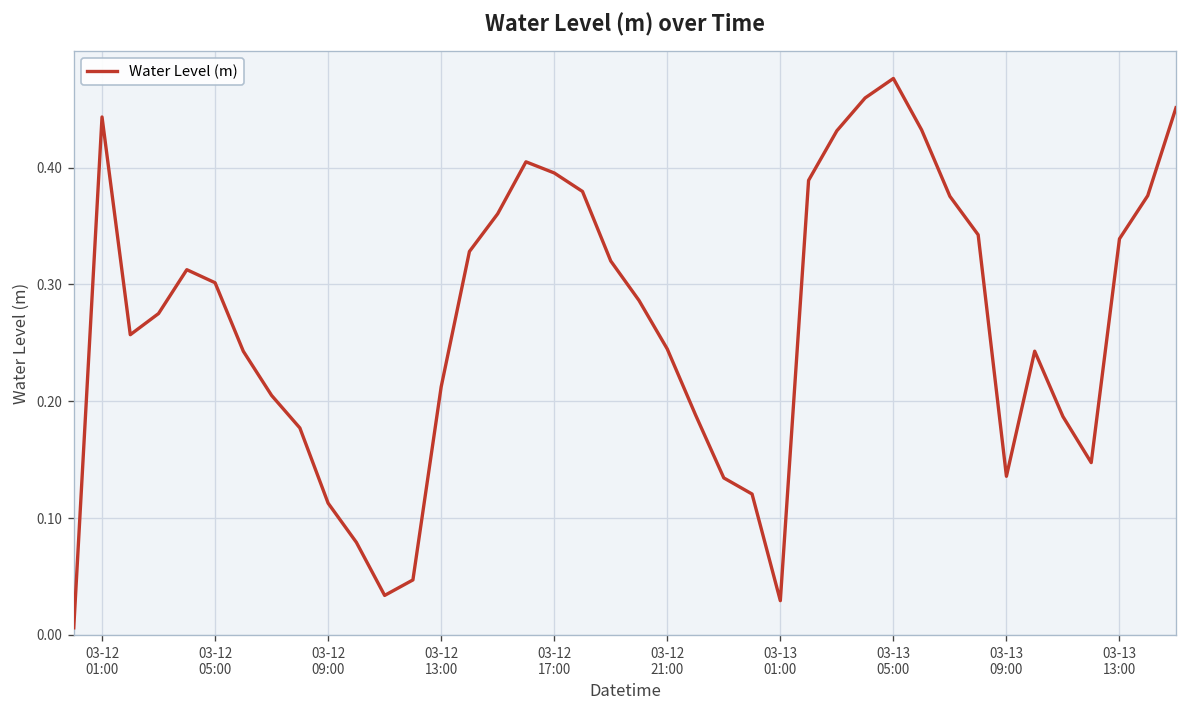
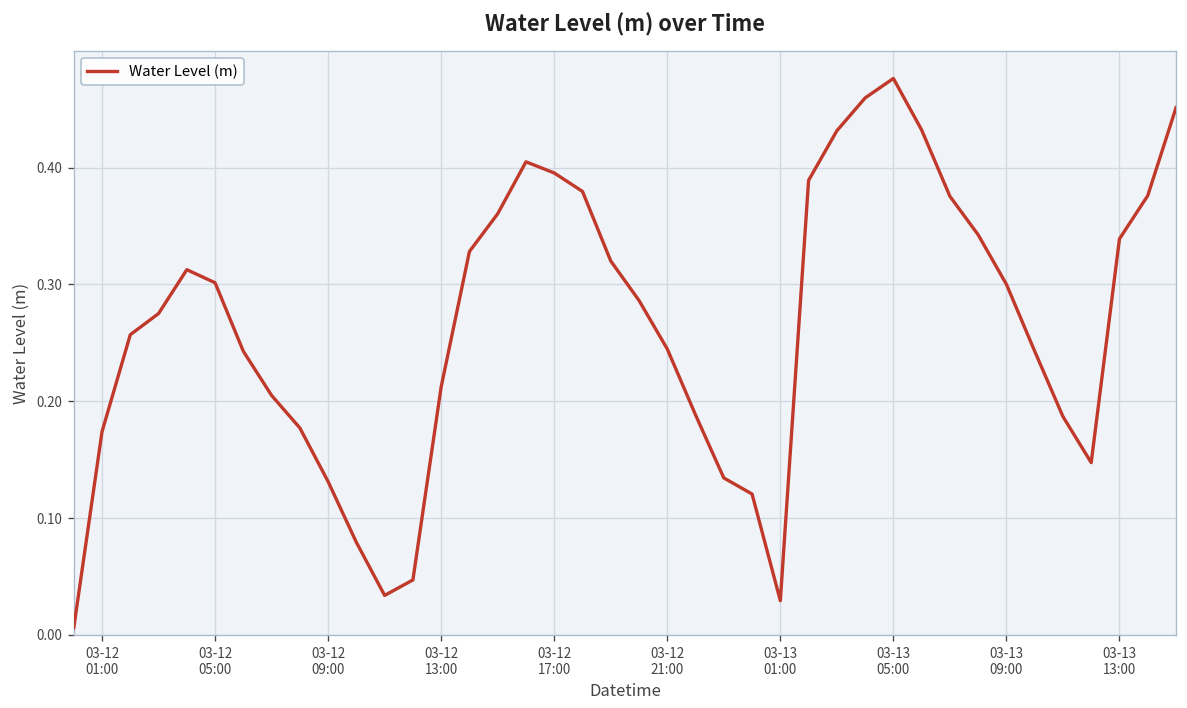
03-12 01:00: 0.44 -> 0.17
03-12 09:00: 0.11 -> 0.13
03-13 09:00: 0.14 -> 0.30
